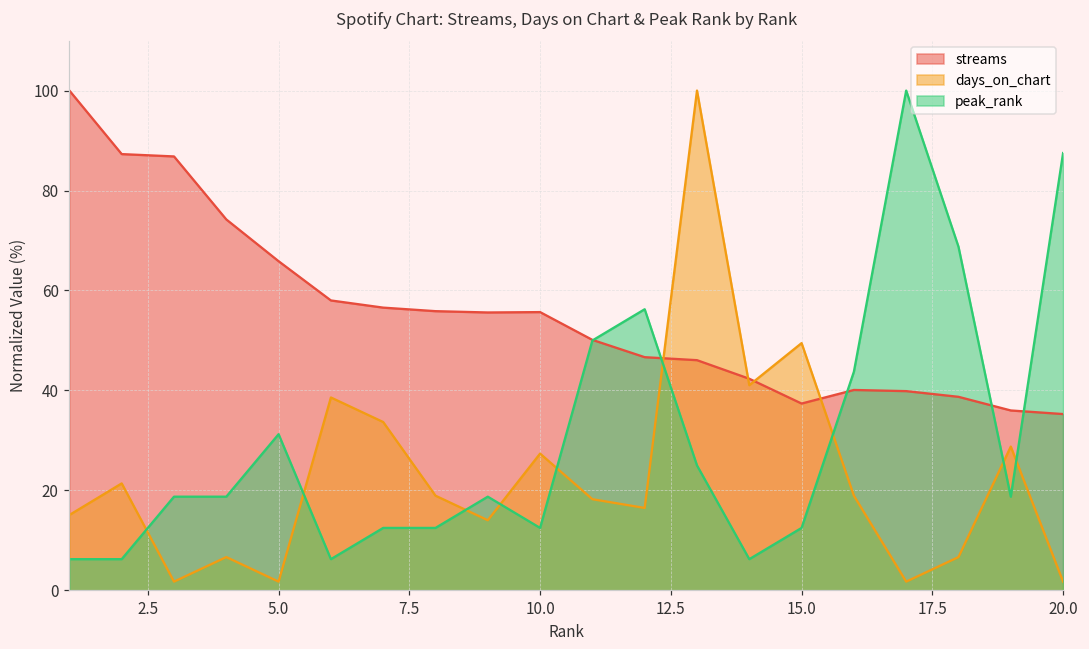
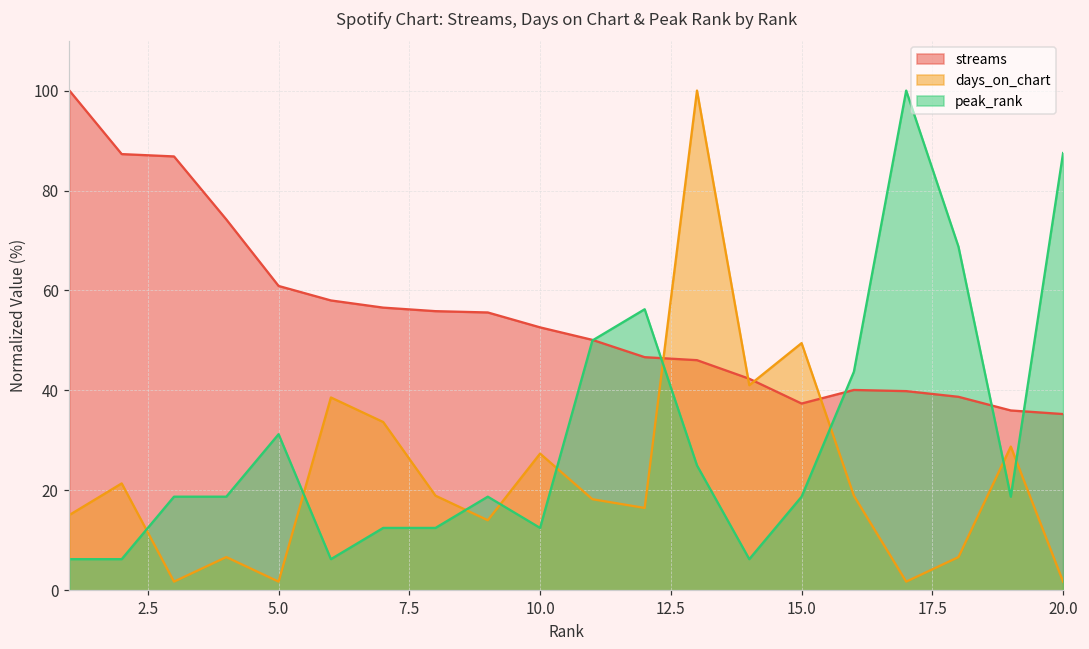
streams, 5.0: 66 -> 61
streams, 10.0: 56 -> 53
peak_rank, 15.0: 13 -> 19
